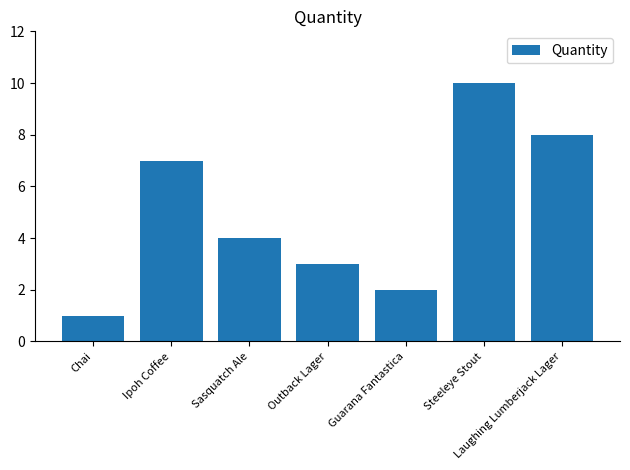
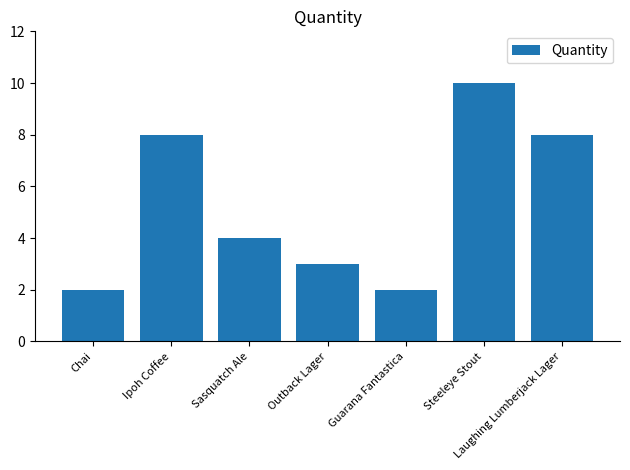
Chai: 1 -> 2
Ipoh Coffee: 7 -> 8
